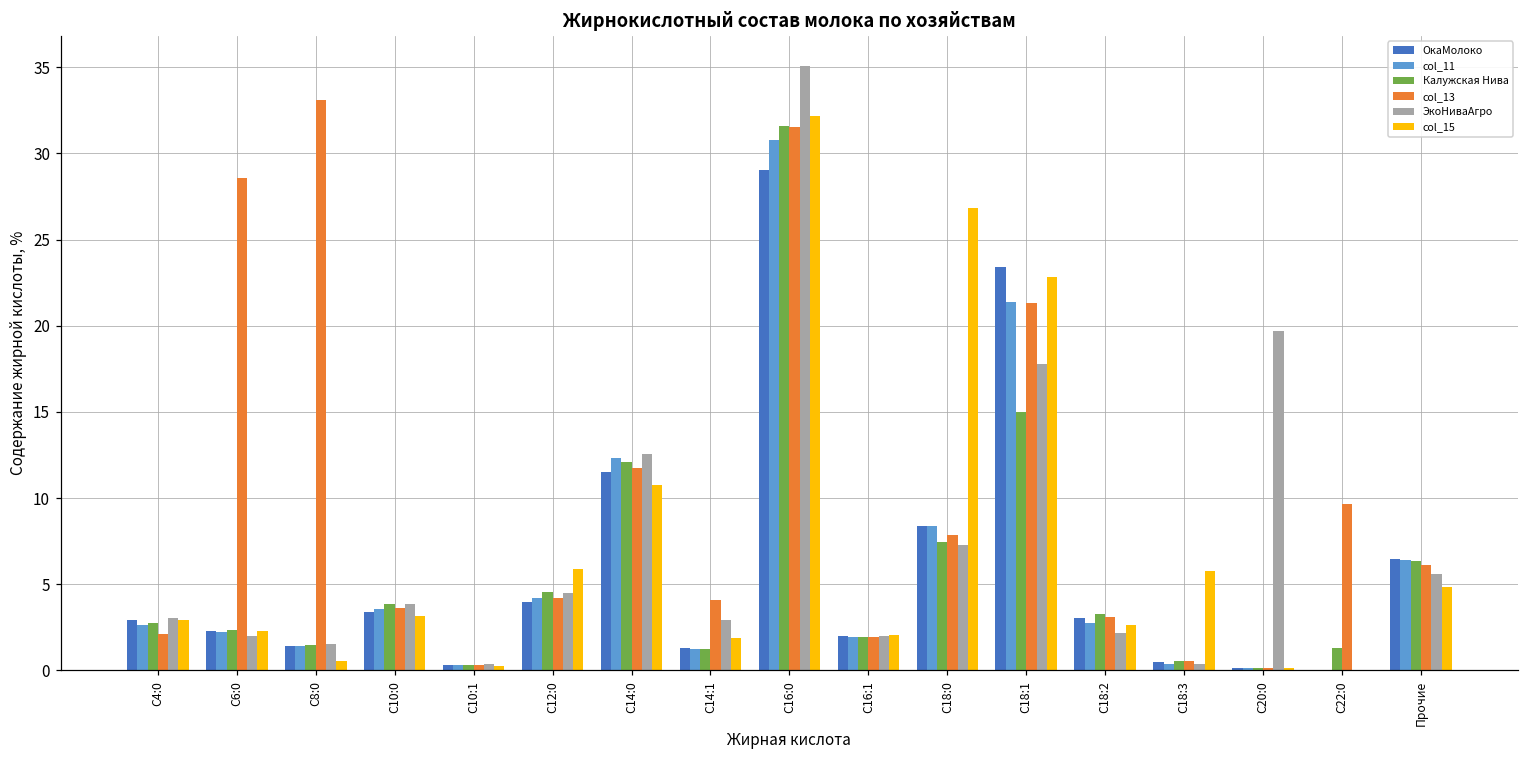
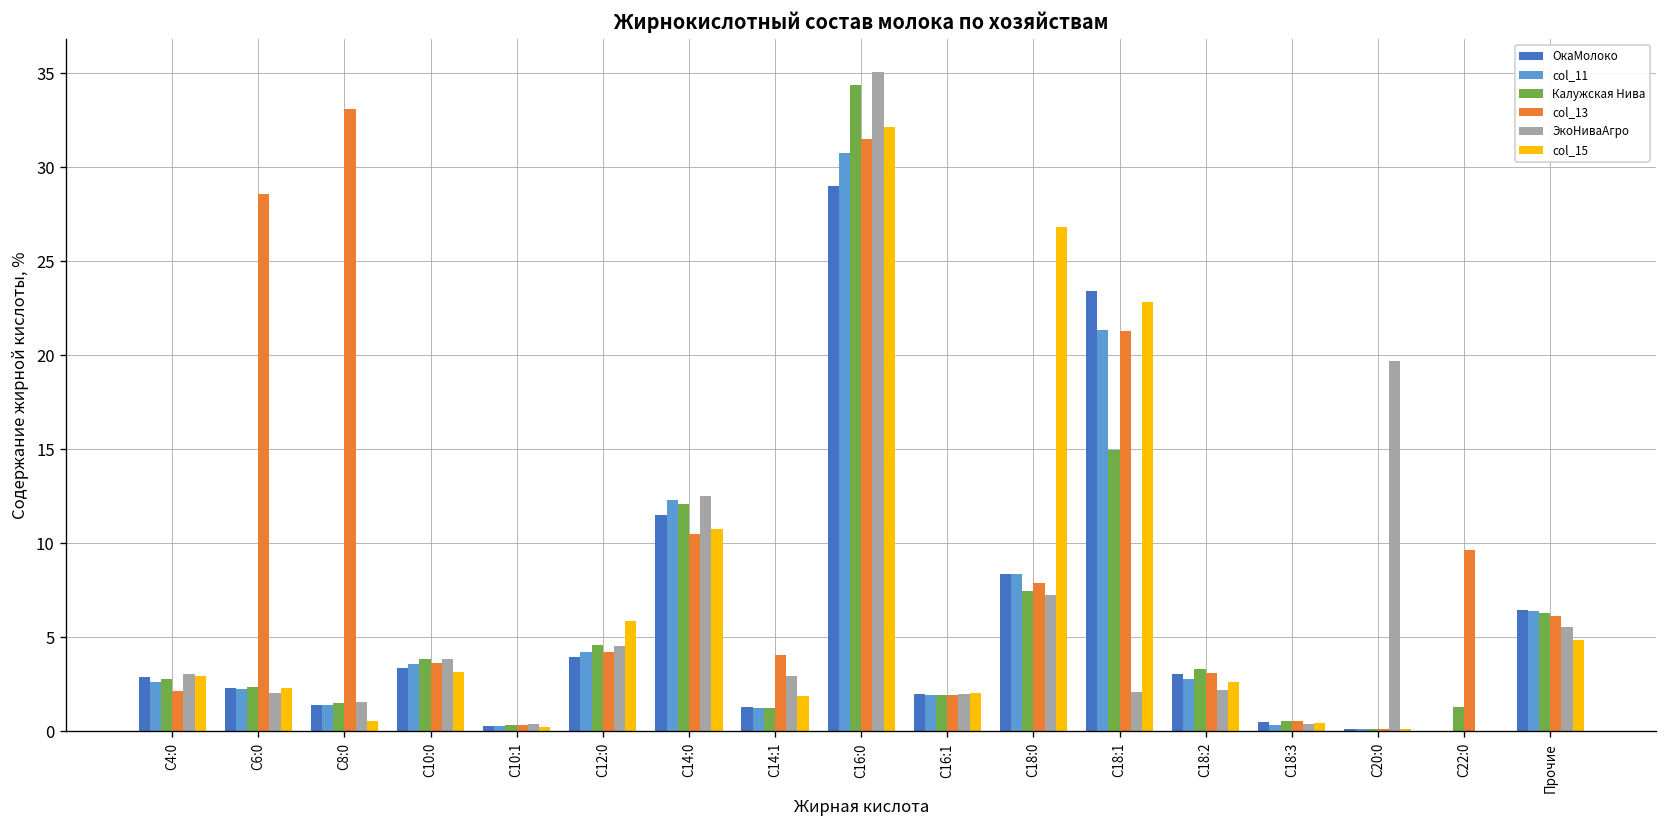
col_13, С14:0: 11.8 -> 10.5
Калужская Нива, С16:0: 31.6 -> 34.4
ЭкоНиваАгро, С18:1: 17.8 -> 2.1
col_15, С18:3: 5.8 -> 0.5
